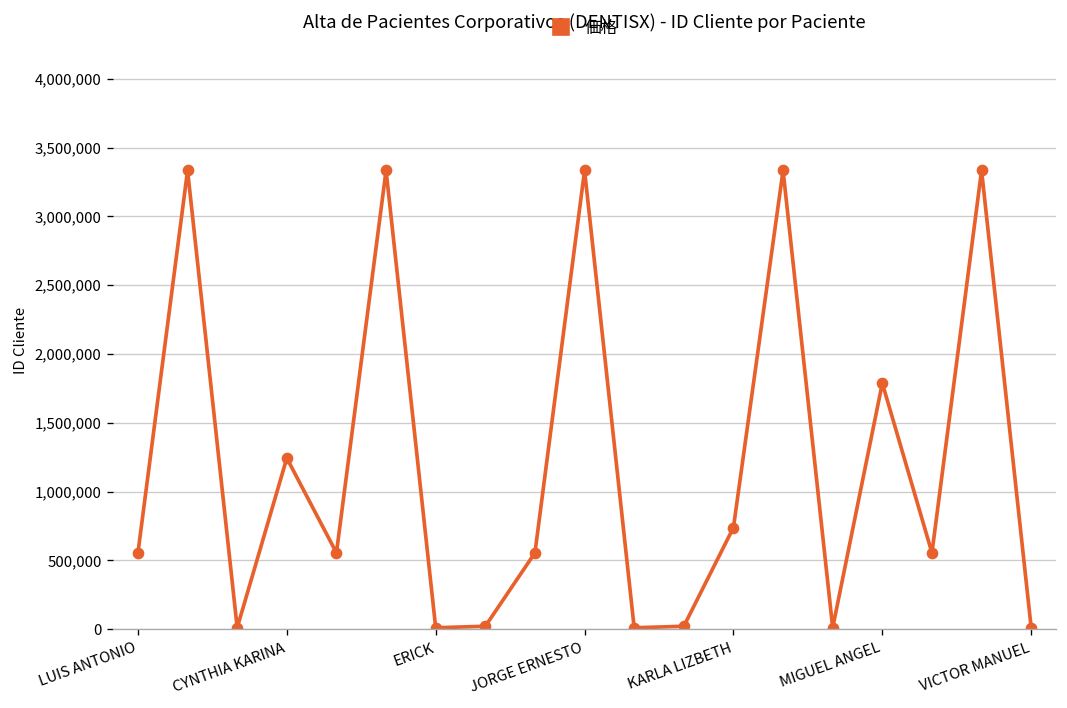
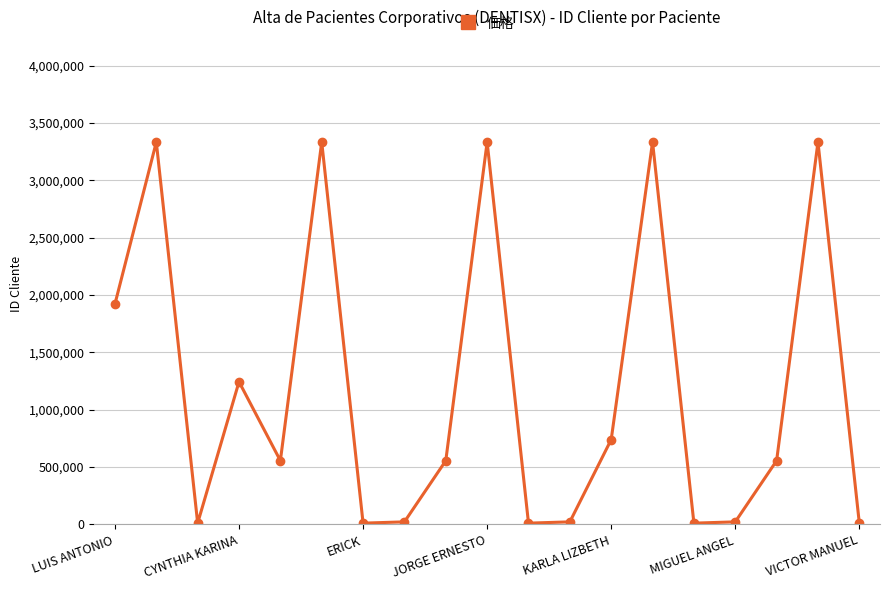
LUIS ANTONIO: 560,000 -> 1,920,000
MIGUEL ANGEL: 1,790,000 -> 20,000
